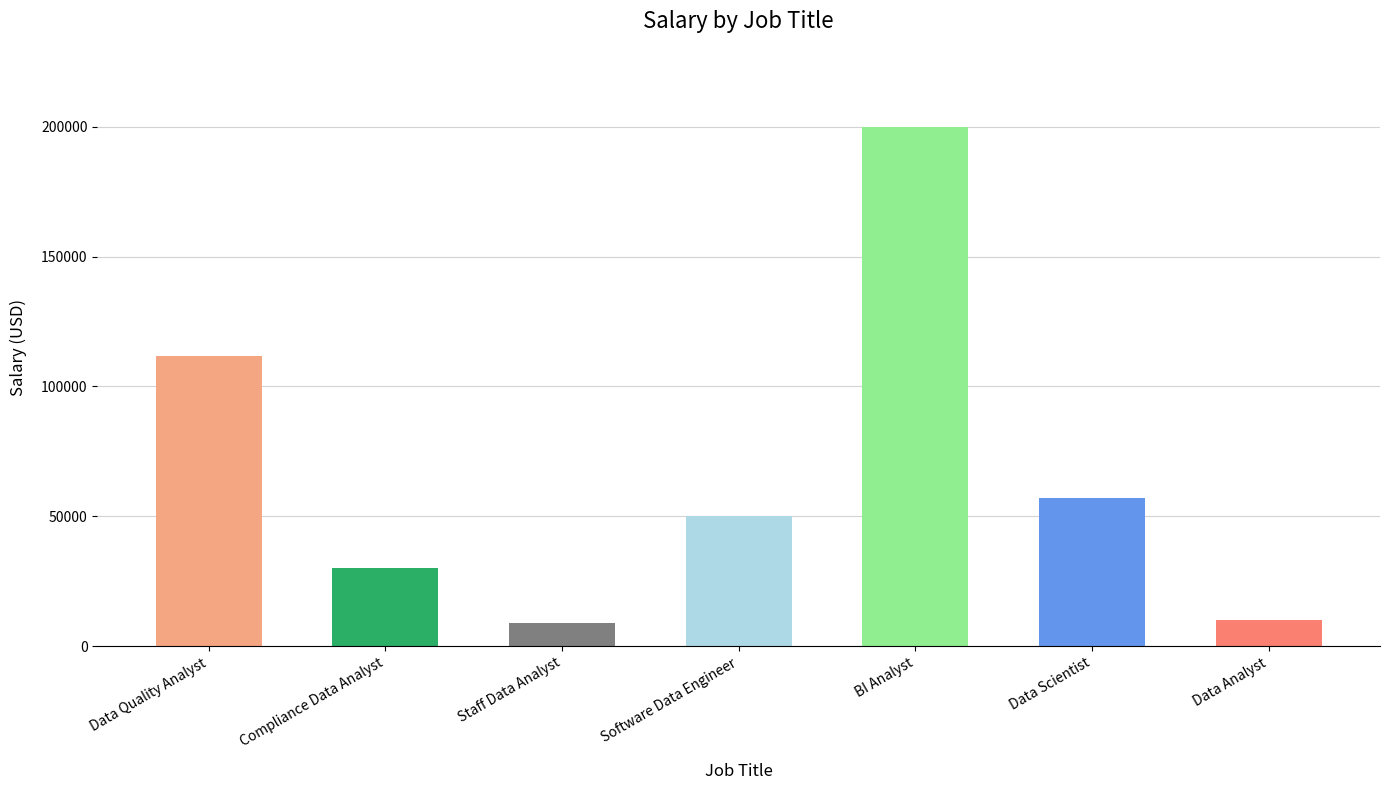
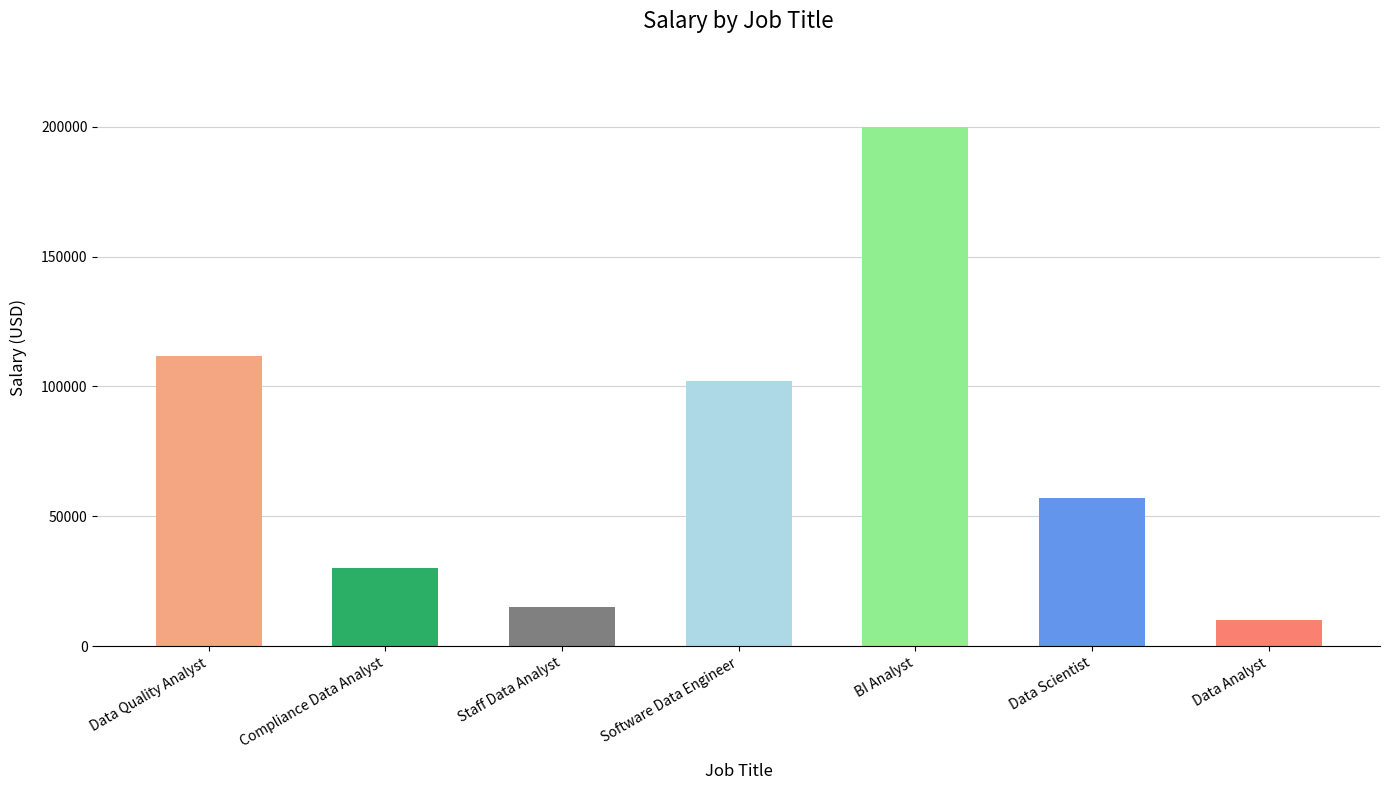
Staff Data Analyst: 9000 -> 15000
Software Data Engineer: 50000 -> 102000
